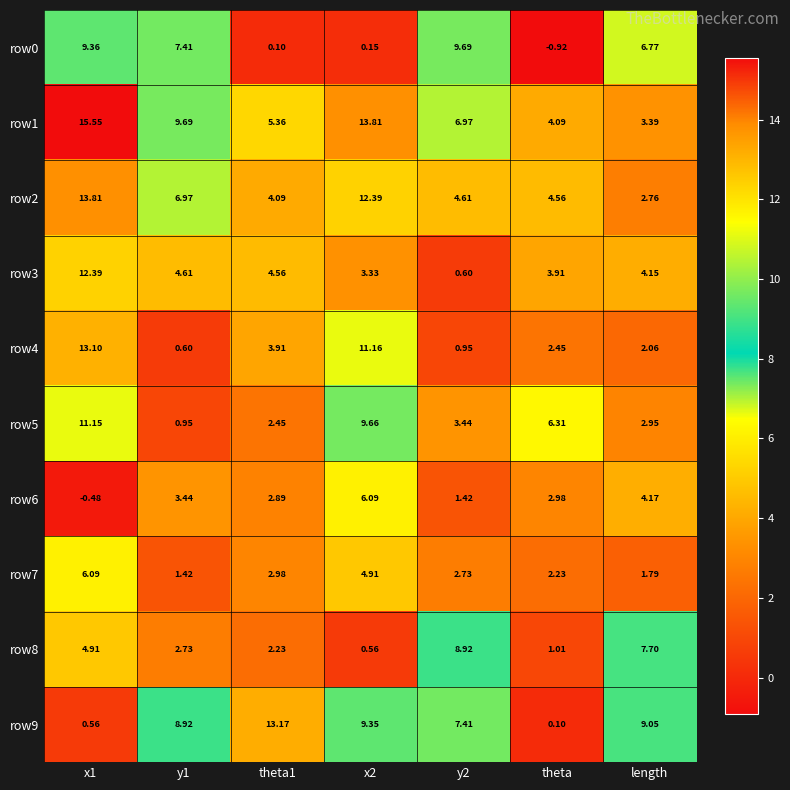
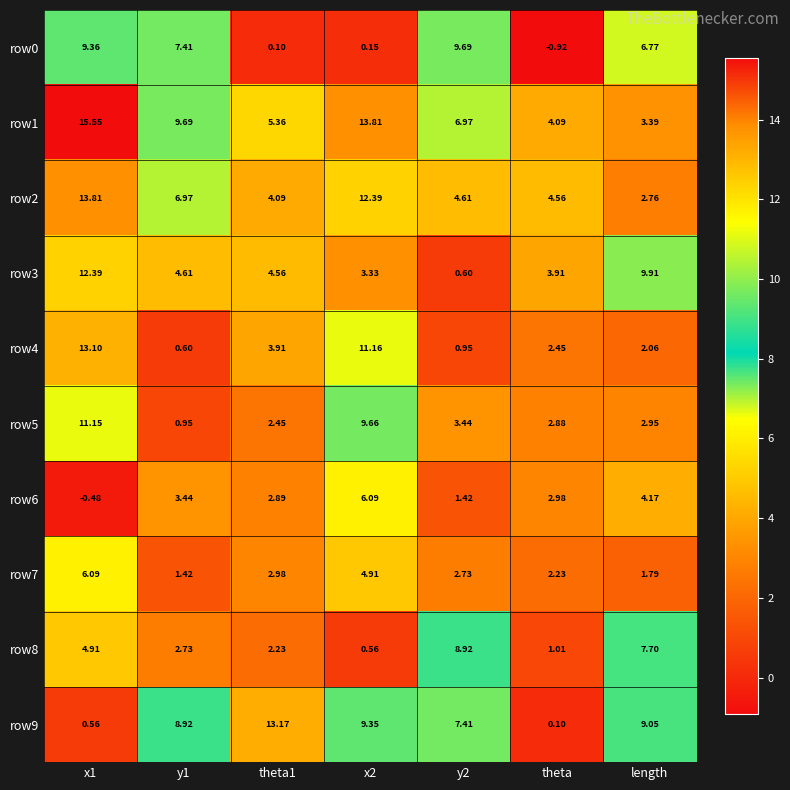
row3, length: 4.15 -> 9.91
row5, theta: 6.31 -> 2.88
